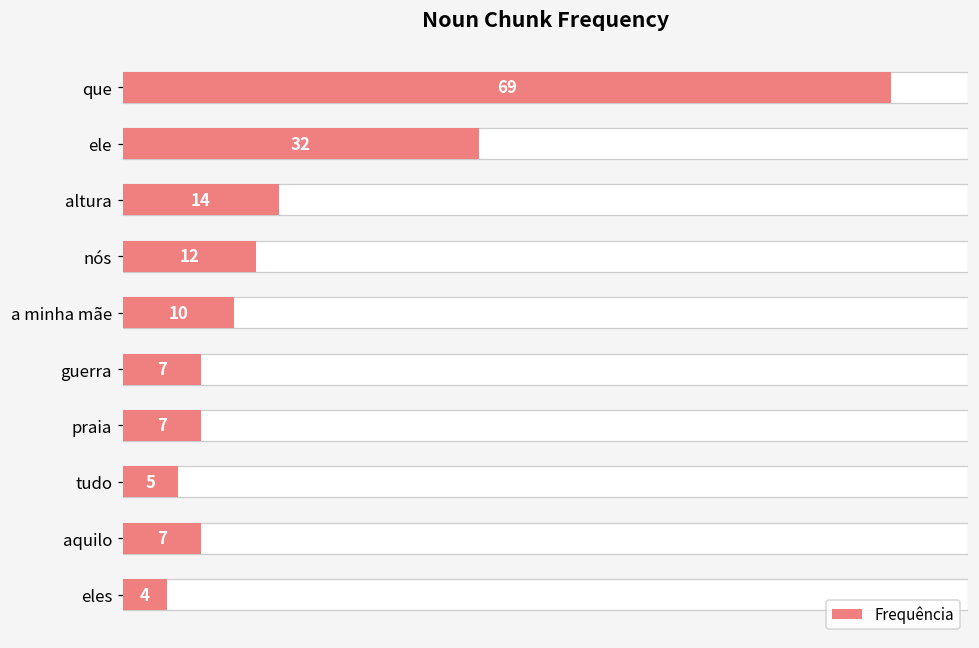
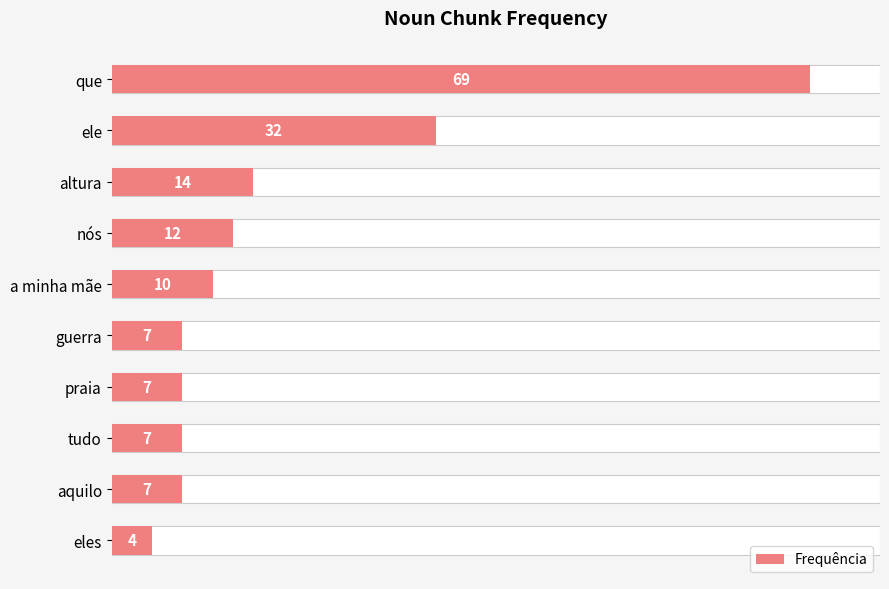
Frequência, tudo: 5 -> 7
